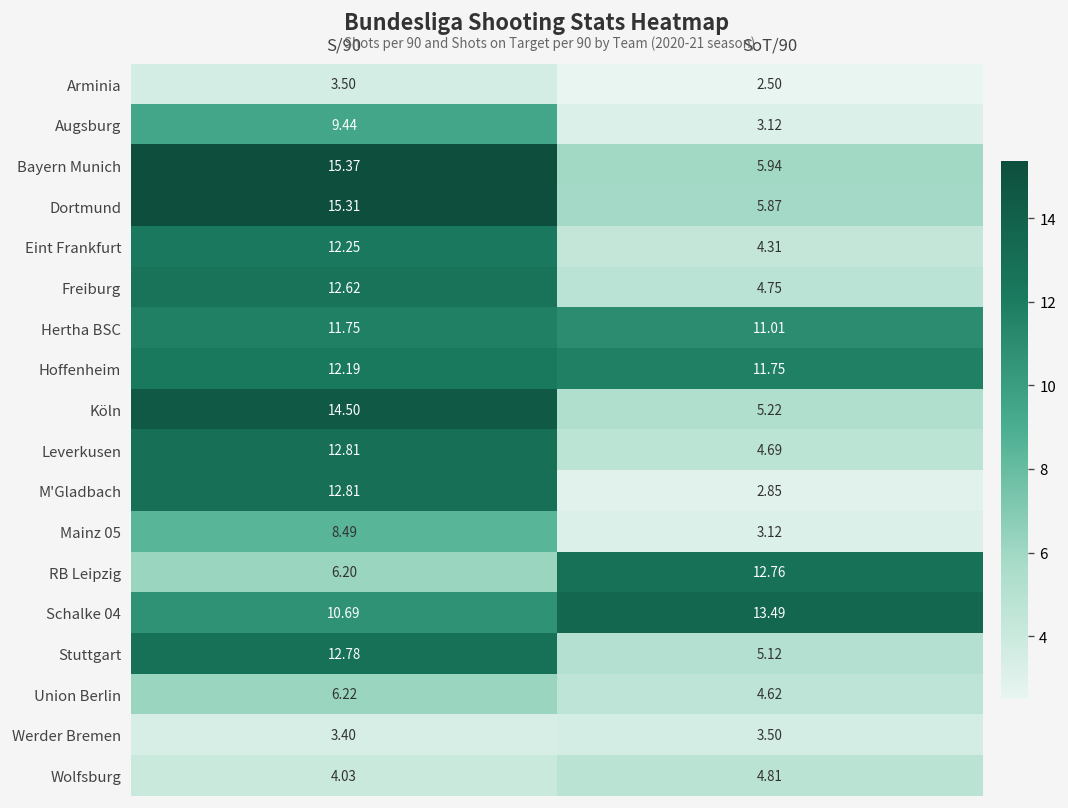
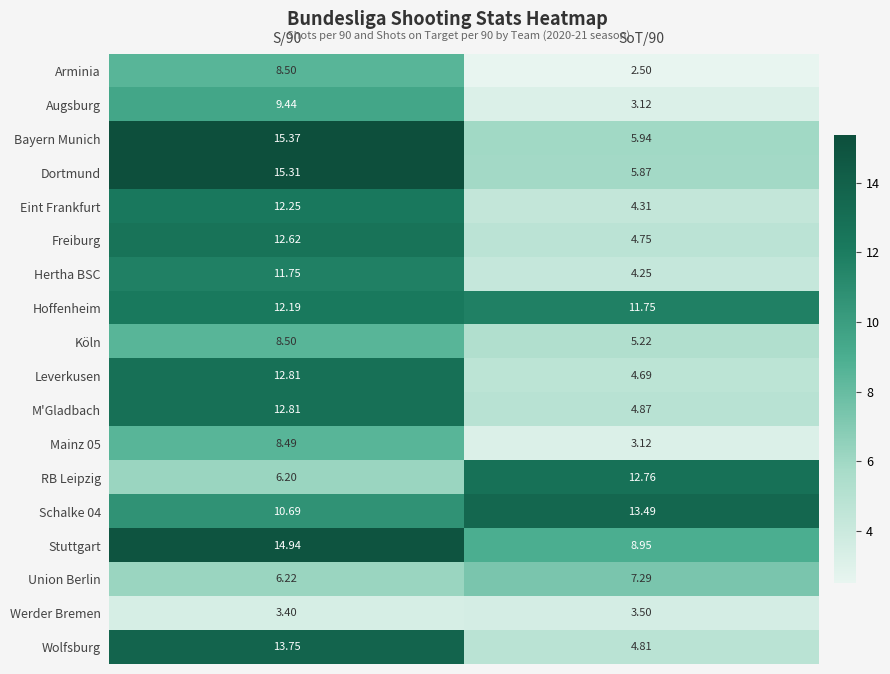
Arminia, S/90: 3.50 -> 8.50
Hertha BSC, SoT/90: 11.01 -> 4.25
Köln, S/90: 14.50 -> 8.50
M'Gladbach, SoT/90: 2.85 -> 4.87
Stuttgart, S/90: 12.78 -> 14.94
Stuttgart, SoT/90: 5.12 -> 8.95
Union Berlin, SoT/90: 4.62 -> 7.29
Wolfsburg, S/90: 4.03 -> 13.75
